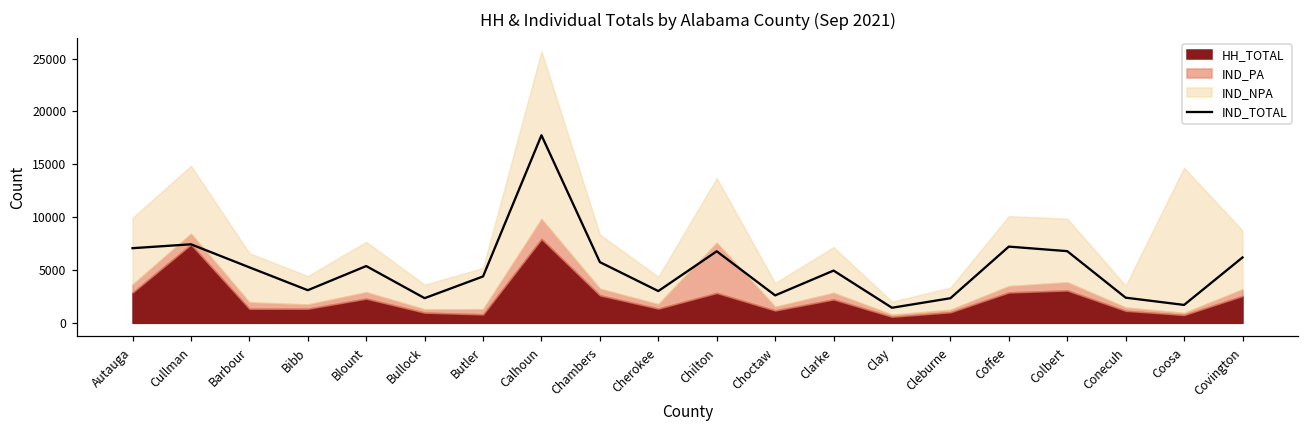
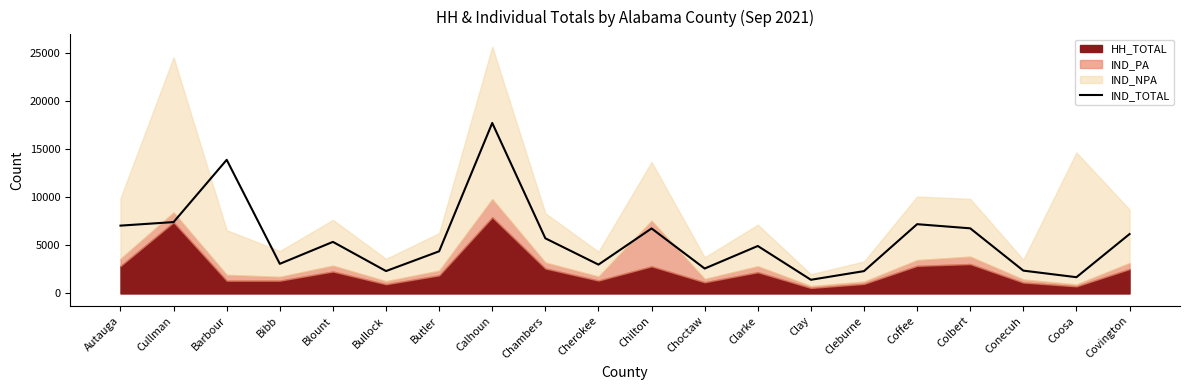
IND_NPA, Cullman: 6000 -> 16000
IND_TOTAL, Barbour: 5000 -> 14000
HH_TOTAL, Butler: 1000 -> 2000
